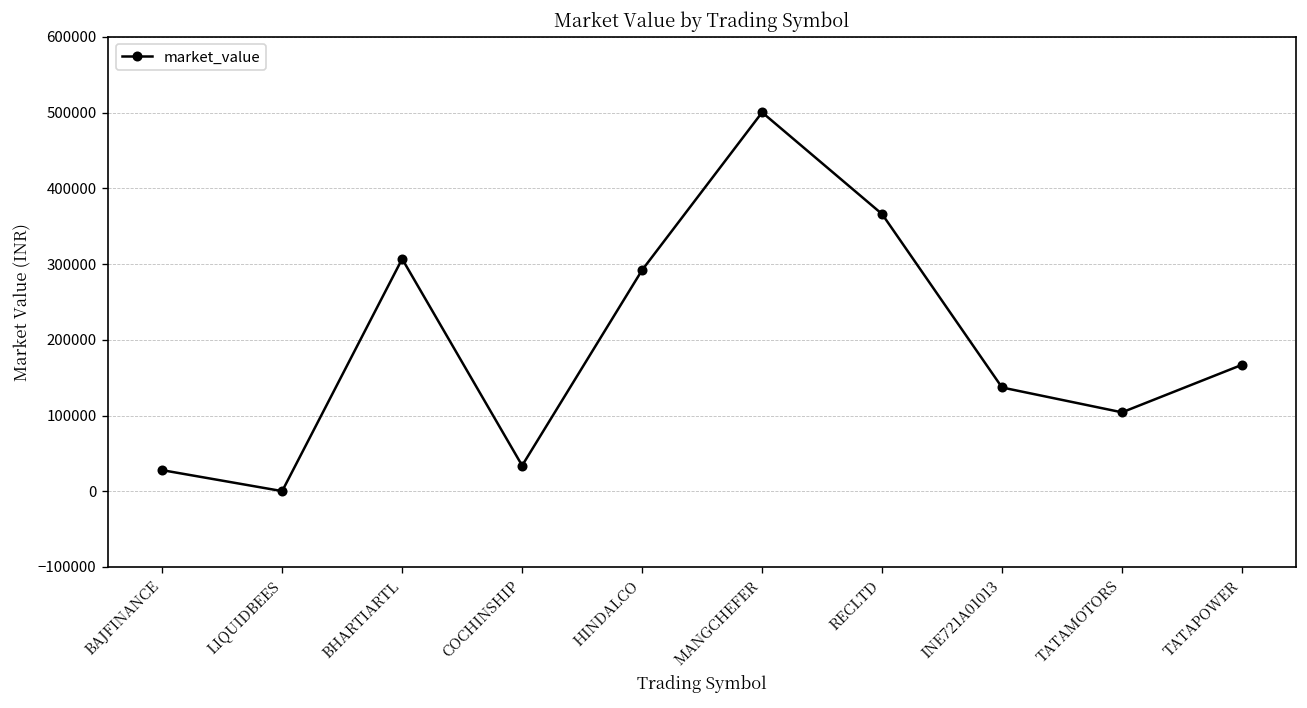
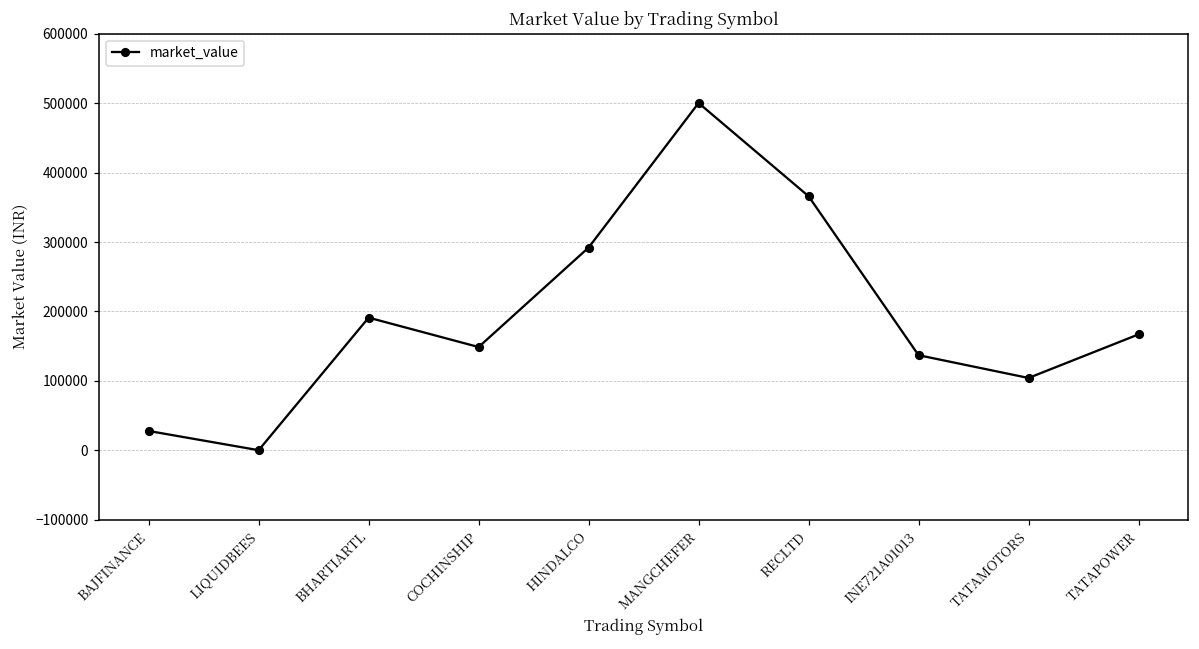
BHARTIARTL: 310000 -> 190000
COCHINSHIP: 30000 -> 150000
